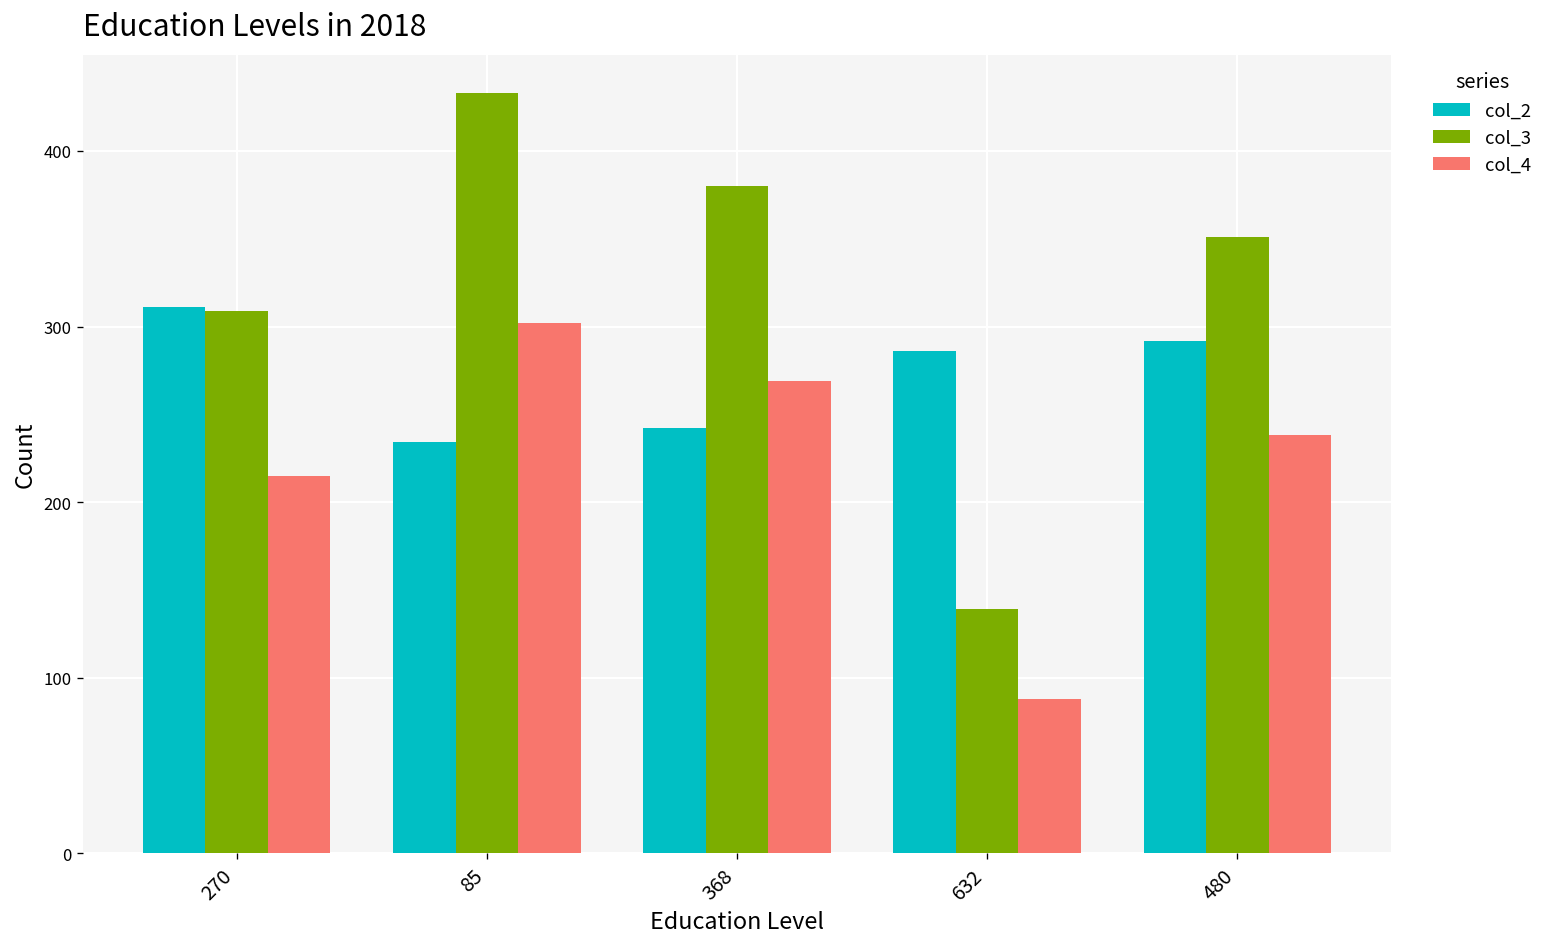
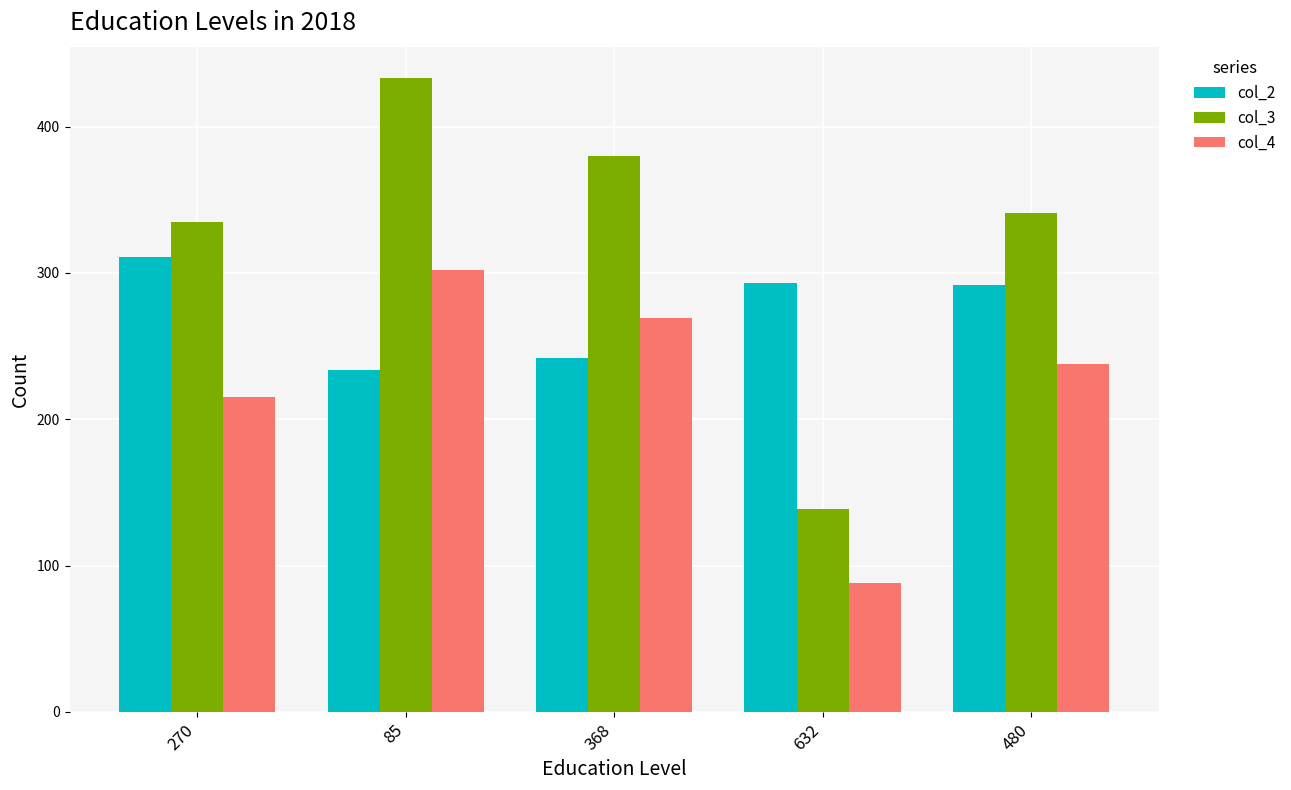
col_3, 270: 309 -> 335
col_2, 632: 286 -> 293
col_3, 480: 351 -> 341
